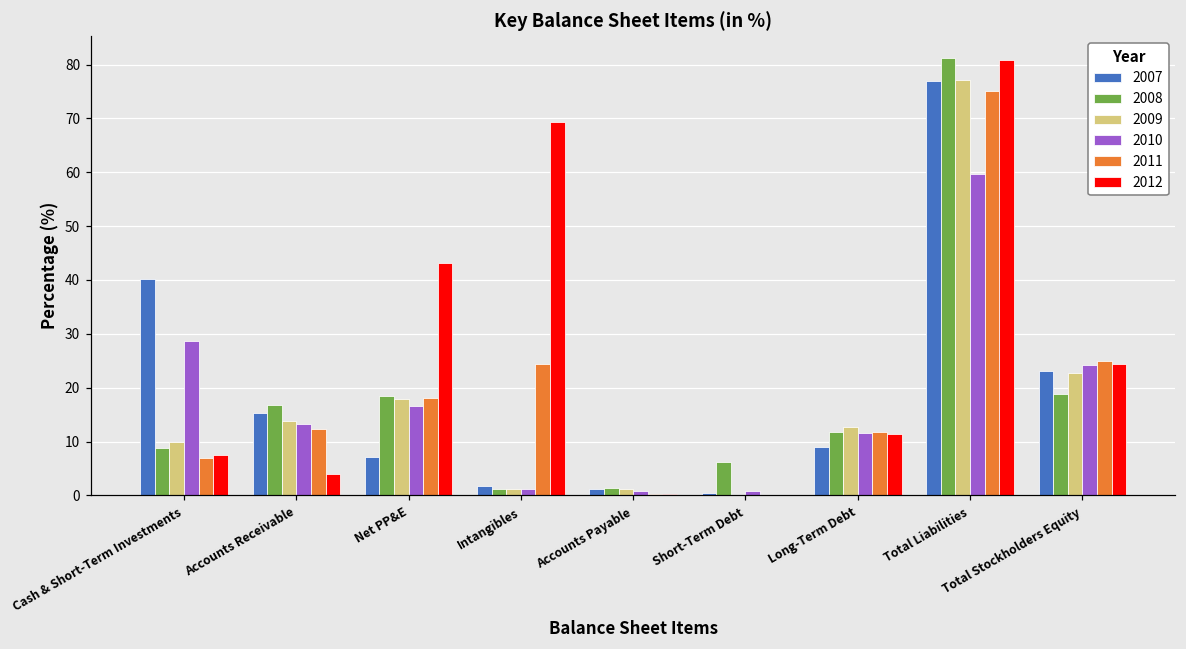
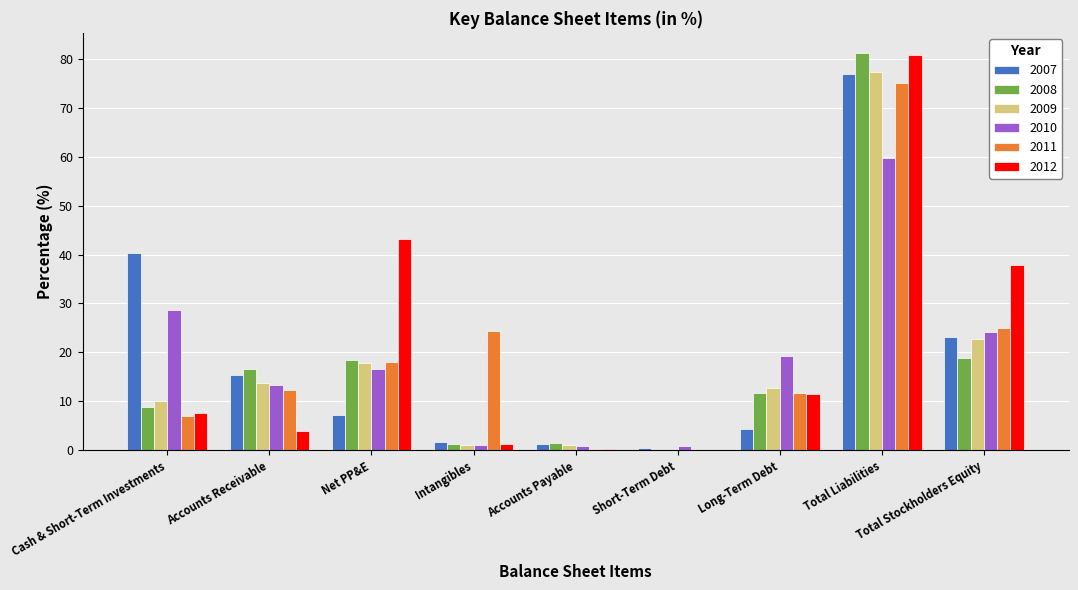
2012, Intangibles: 69 -> 1
2008, Short-Term Debt: 6 -> 0
2007, Long-Term Debt: 9 -> 4
2010, Long-Term Debt: 12 -> 19
2012, Total Stockholders Equity: 24 -> 38
